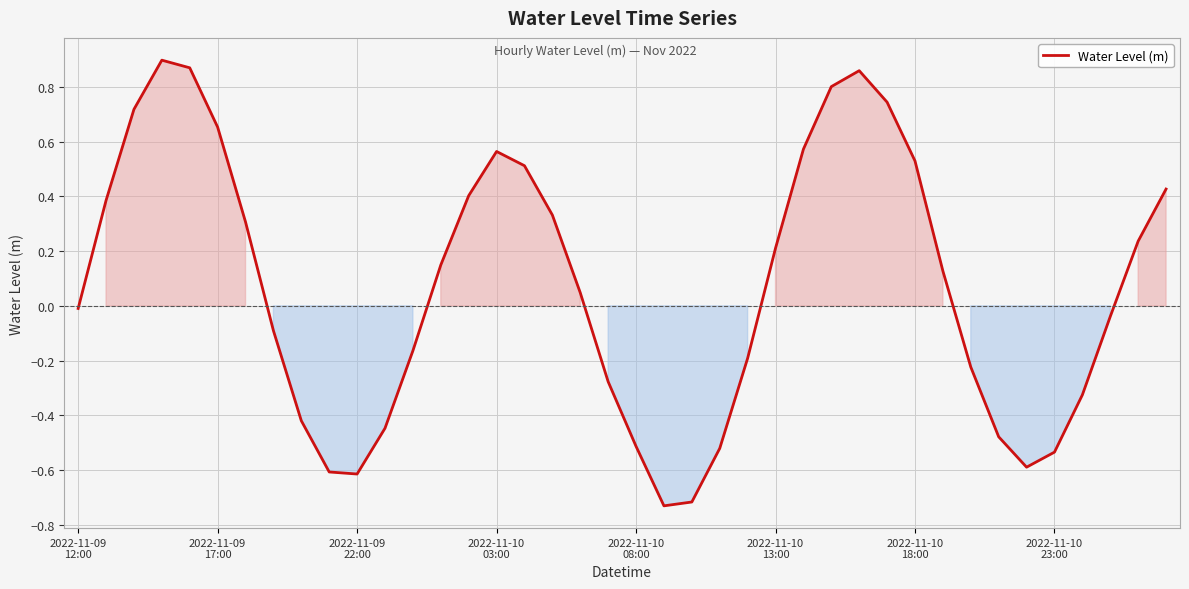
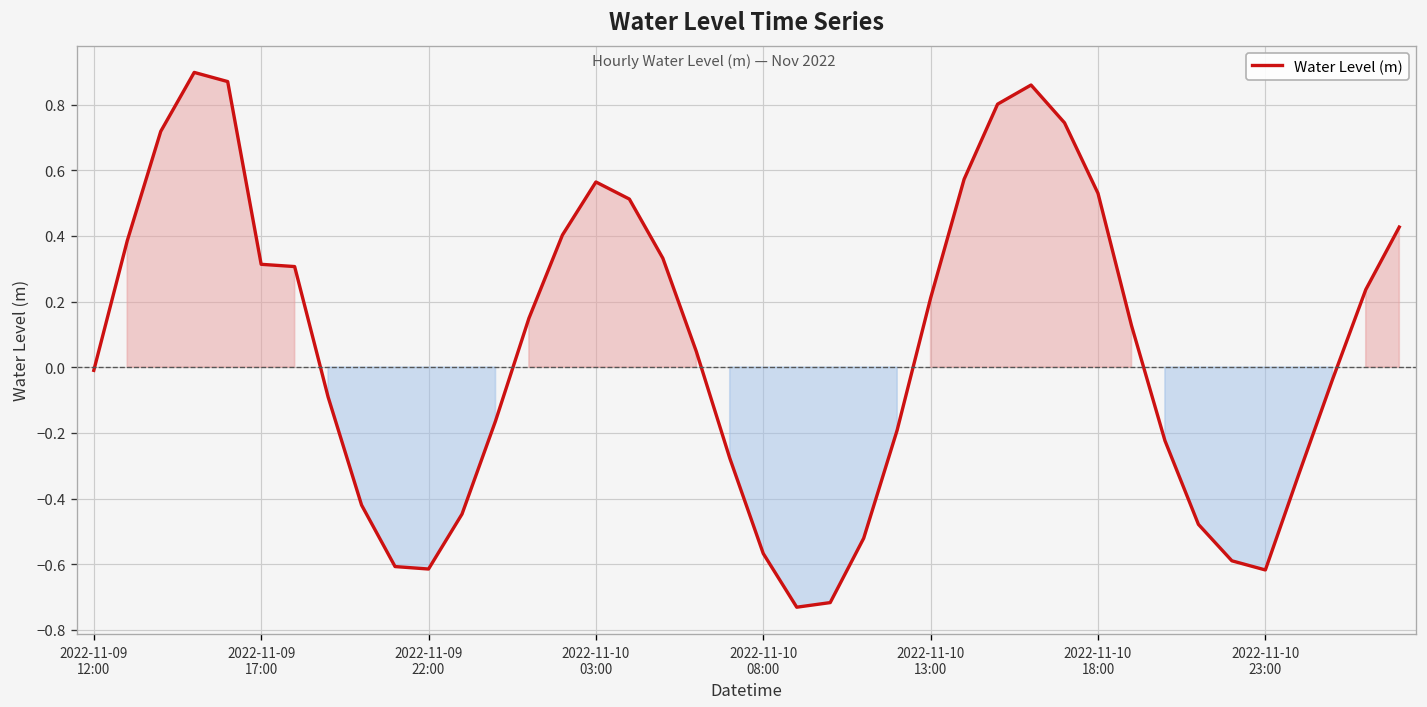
2022-11-09 17:00: 0.65 -> 0.31
2022-11-10 08:00: -0.51 -> -0.57
2022-11-10 23:00: -0.53 -> -0.62
